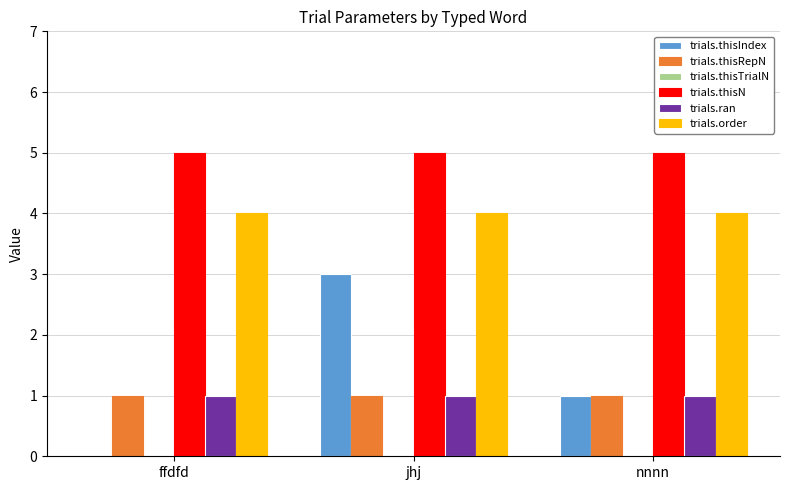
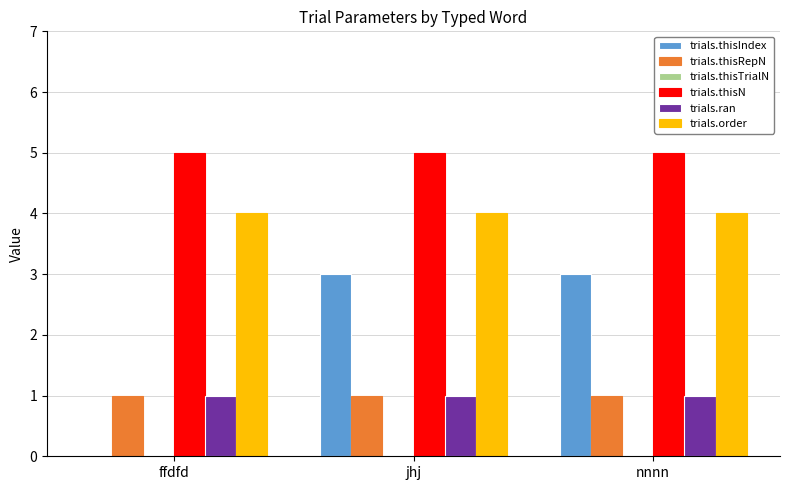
trials.thisIndex, nnnn: 1 -> 3
